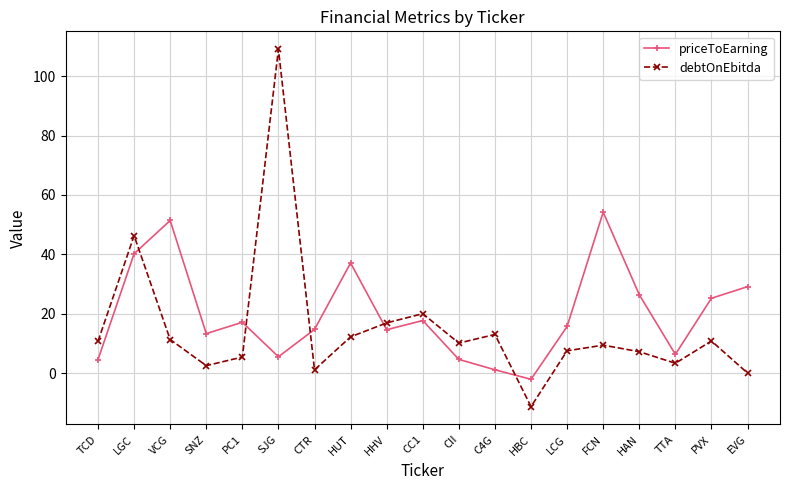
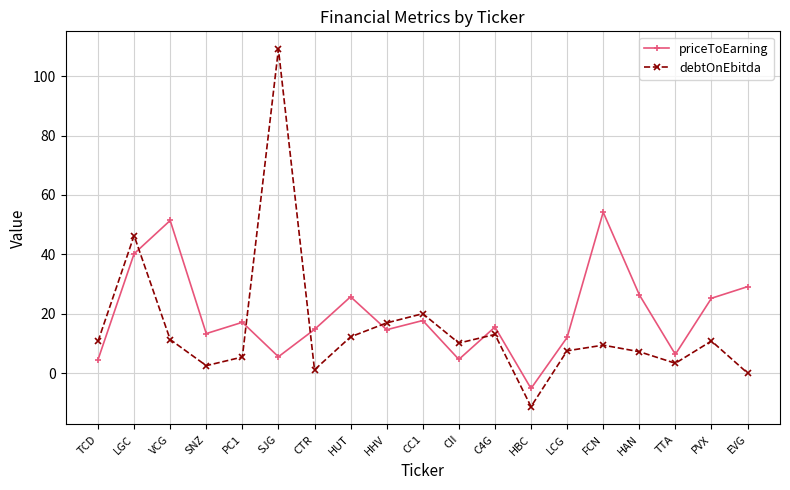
priceToEarning, HUT: 37 -> 26
priceToEarning, C4G: 1 -> 16
priceToEarning, HBC: -2 -> -5
priceToEarning, LCG: 16 -> 12
